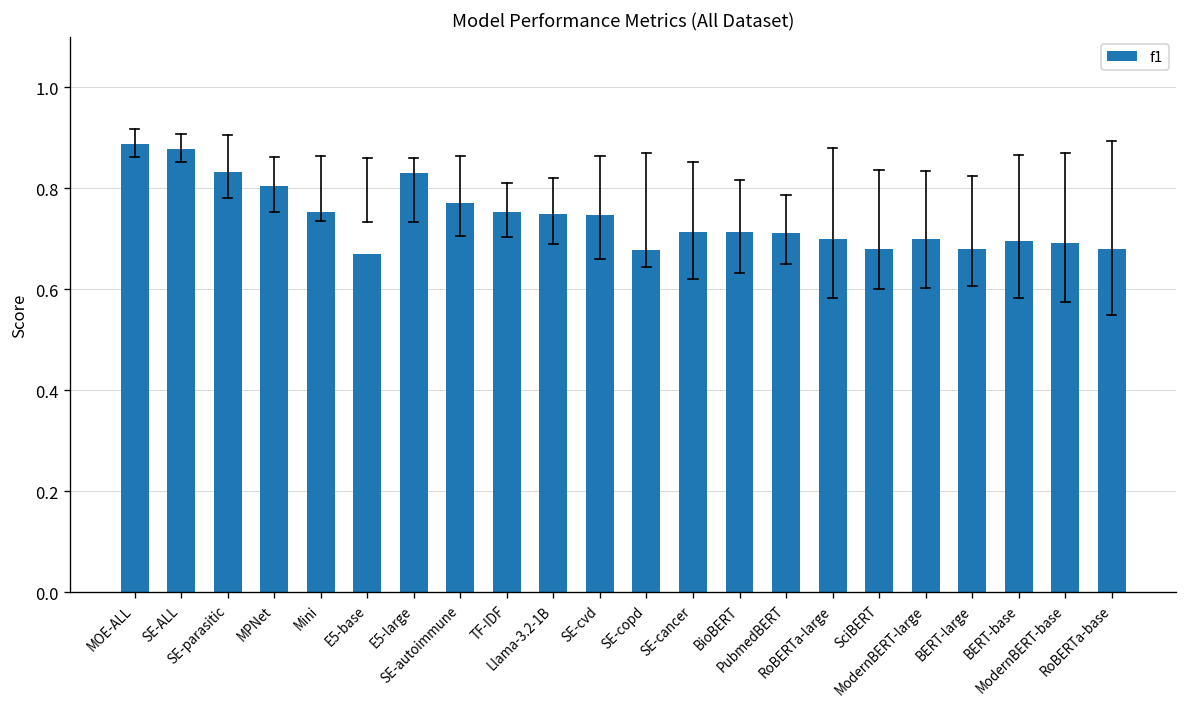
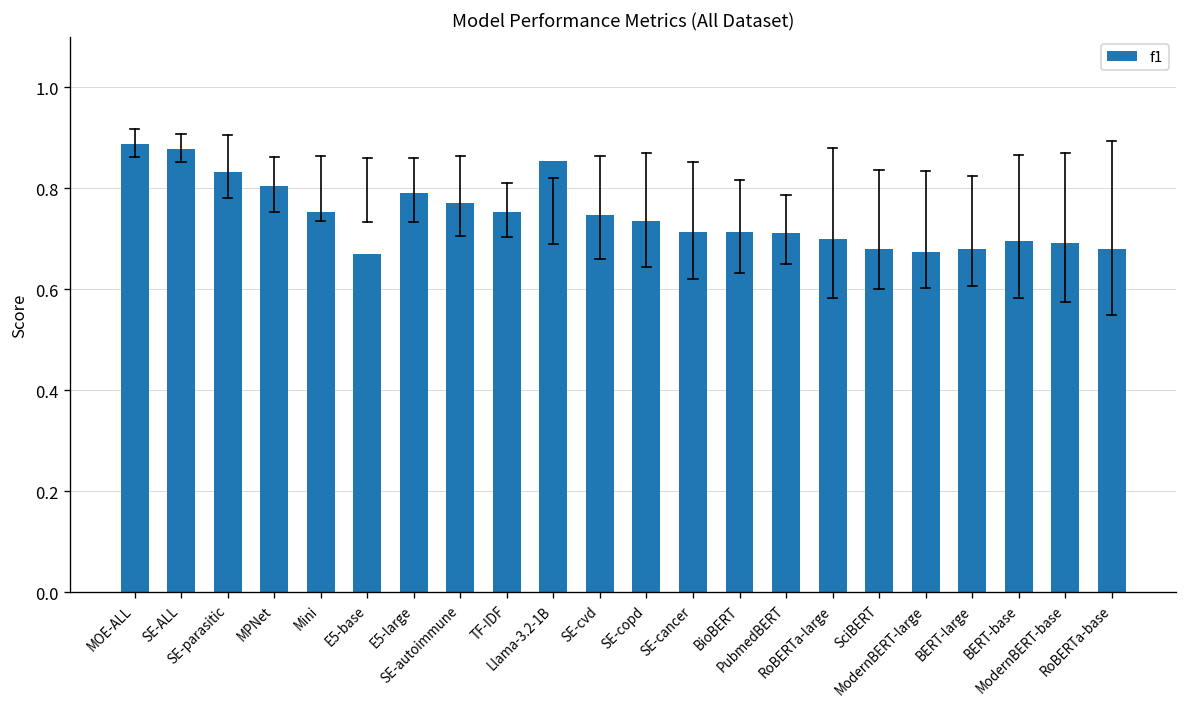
f1, E5-large: 0.83 -> 0.79
f1, Llama-3.2-1B: 0.75 -> 0.85
f1, SE-copd: 0.68 -> 0.73
f1, ModernBERT-large: 0.70 -> 0.67
